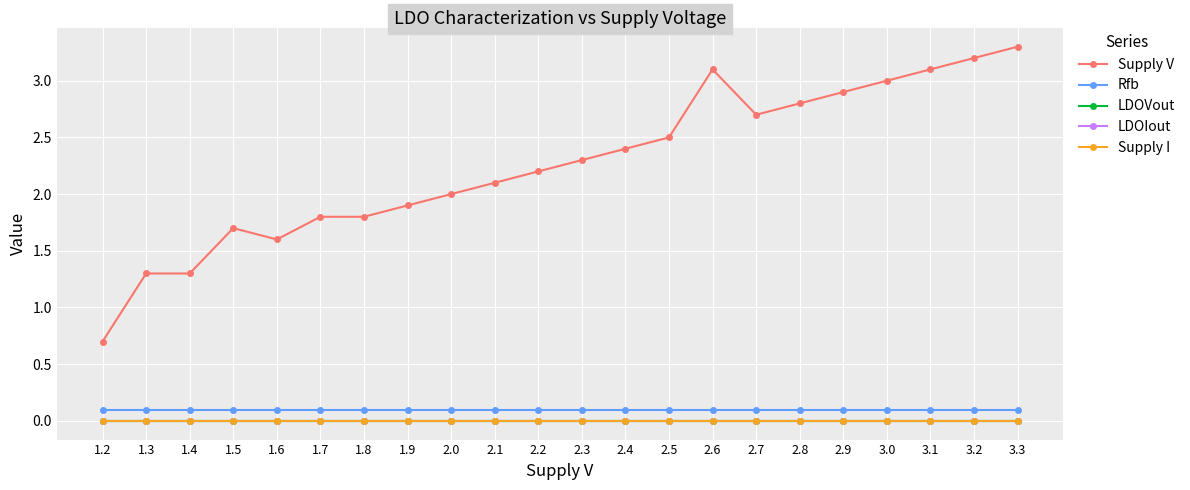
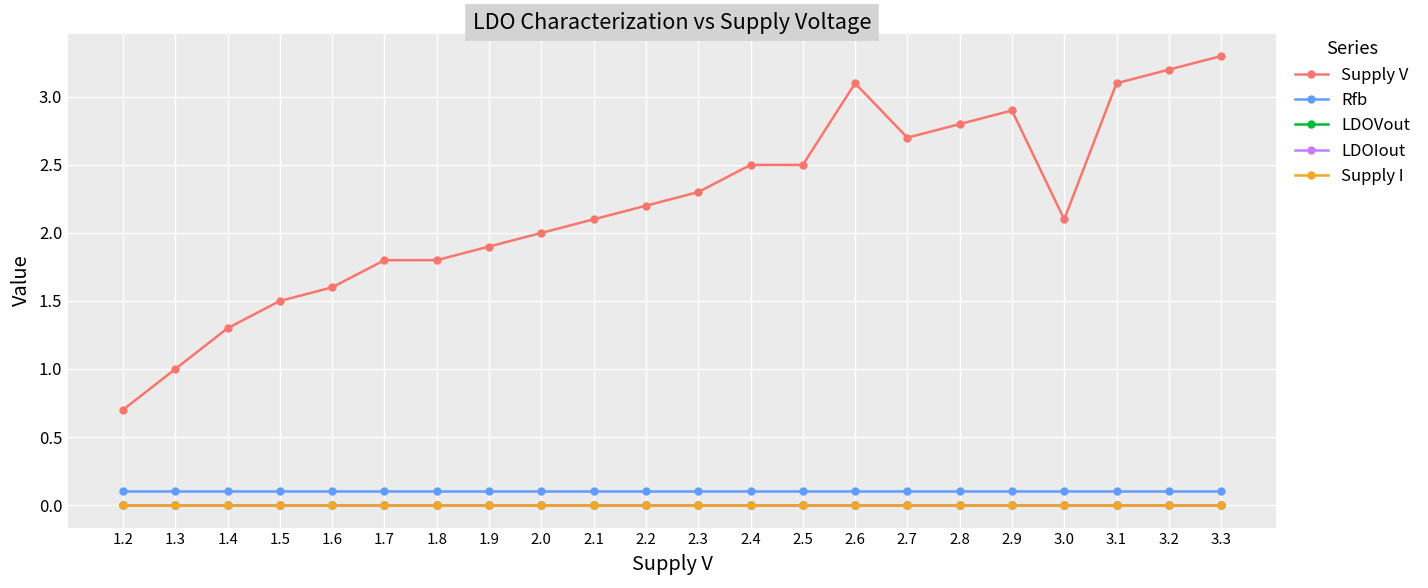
Supply V, 1.3: 1.3 -> 1.0
Supply V, 1.5: 1.7 -> 1.5
Supply V, 2.4: 2.4 -> 2.5
Supply V, 3.0: 3.0 -> 2.1
